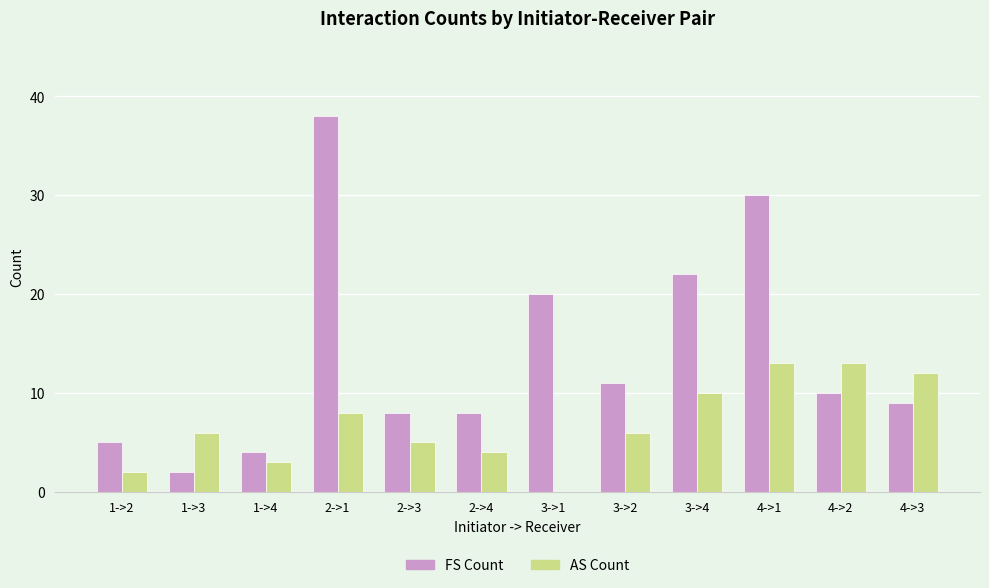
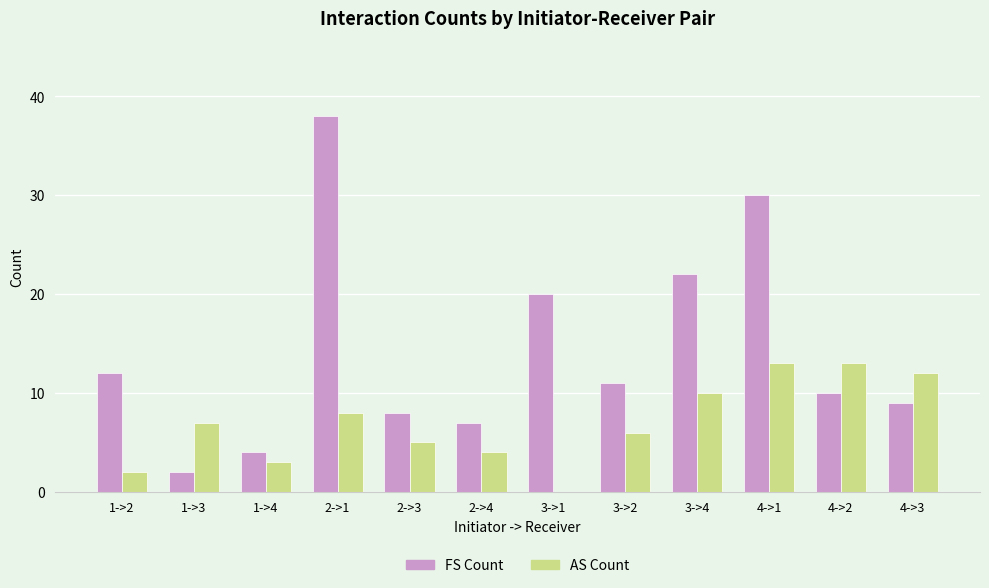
FS Count, 1->2: 5 -> 12
AS Count, 1->3: 6 -> 7
FS Count, 2->4: 8 -> 7
